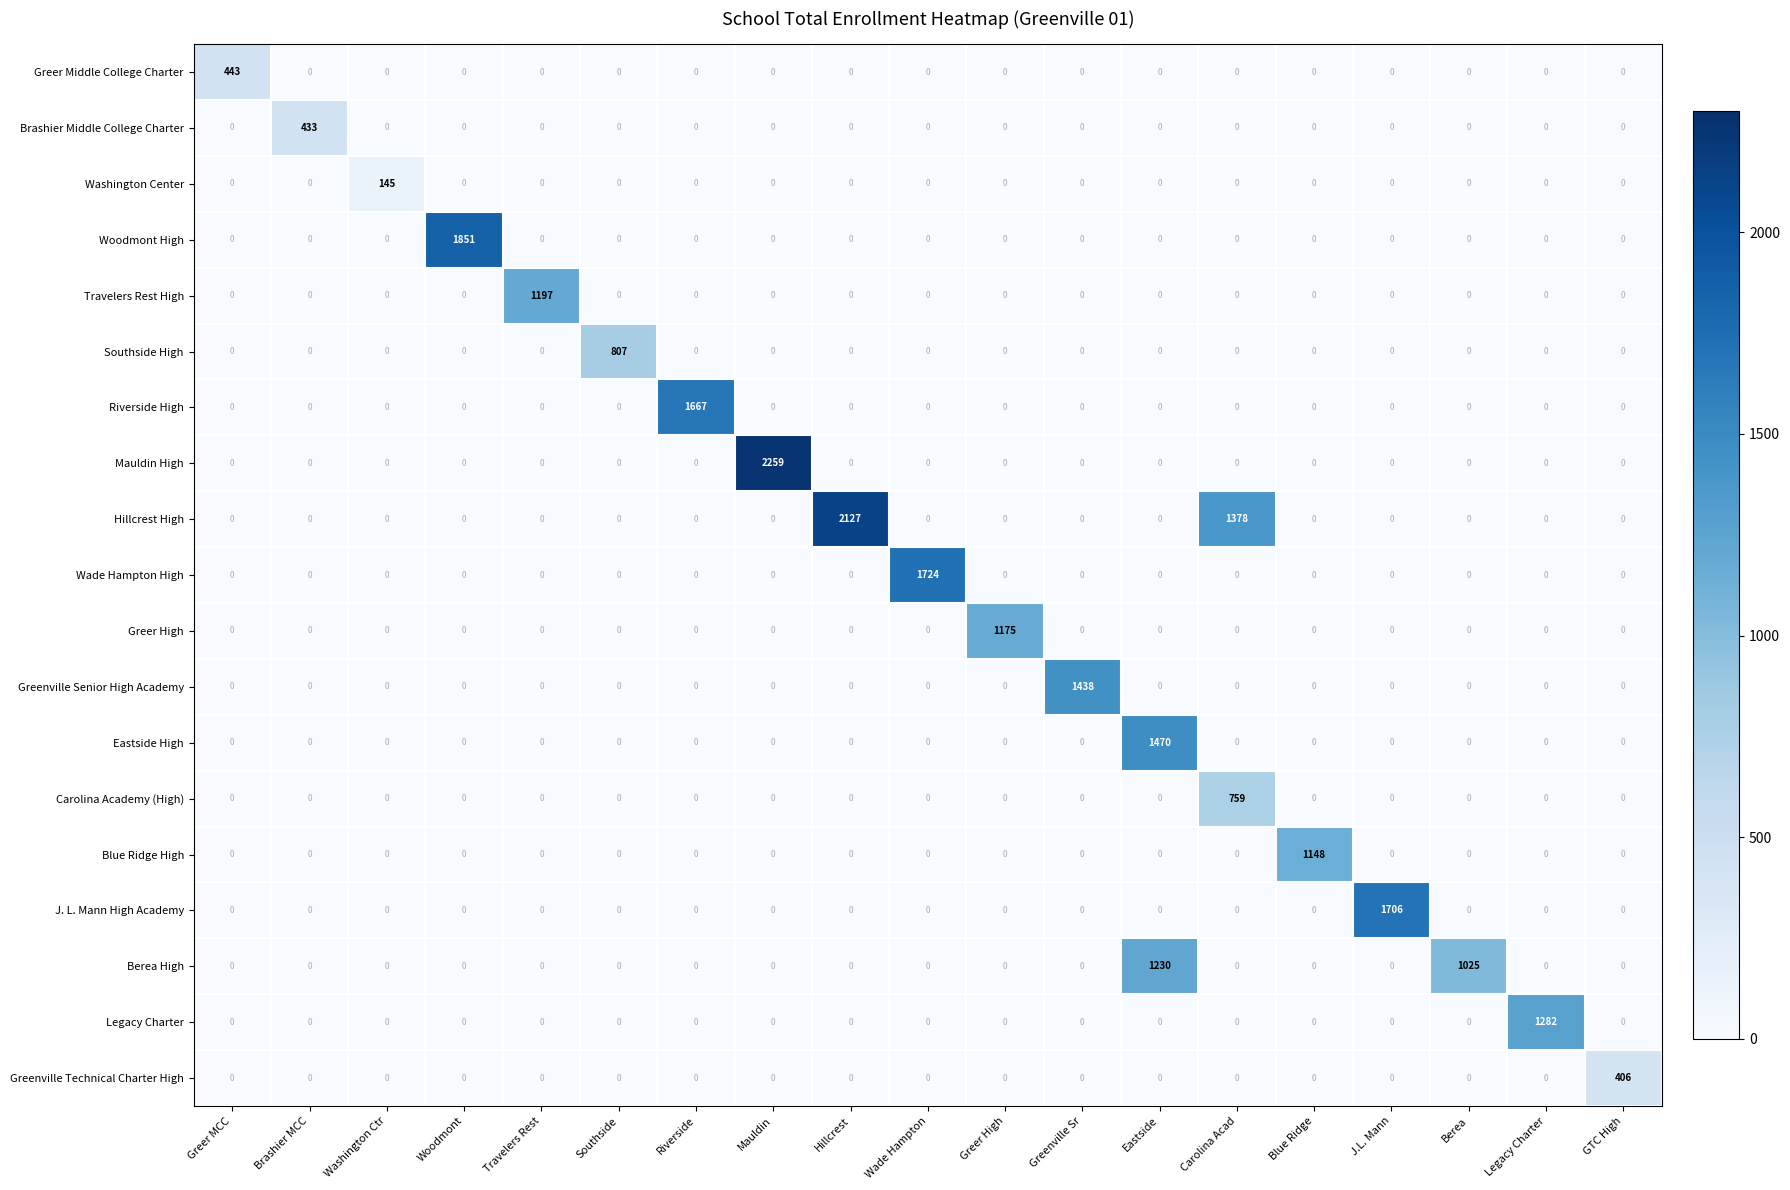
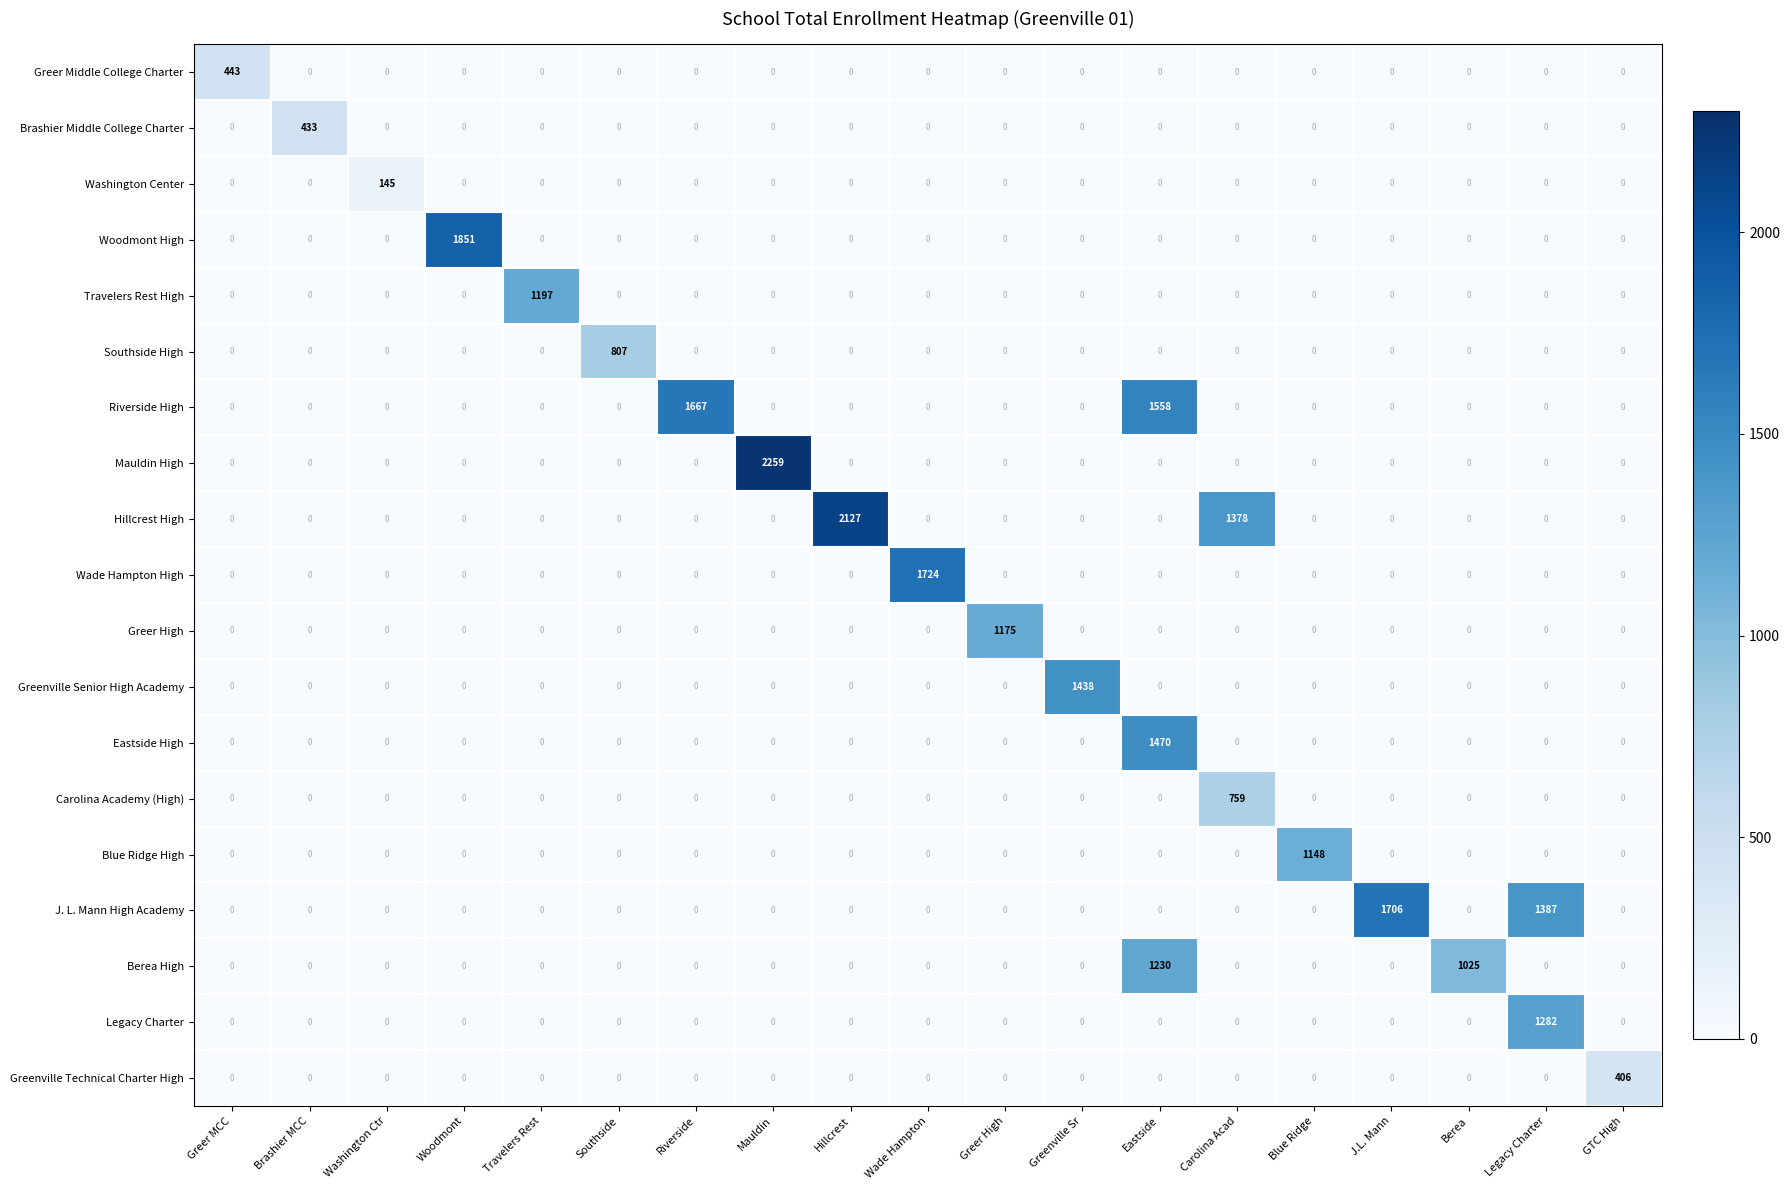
Riverside High, Eastside: 0 -> 1558
J. L. Mann High Academy, Legacy Charter: 0 -> 1387
